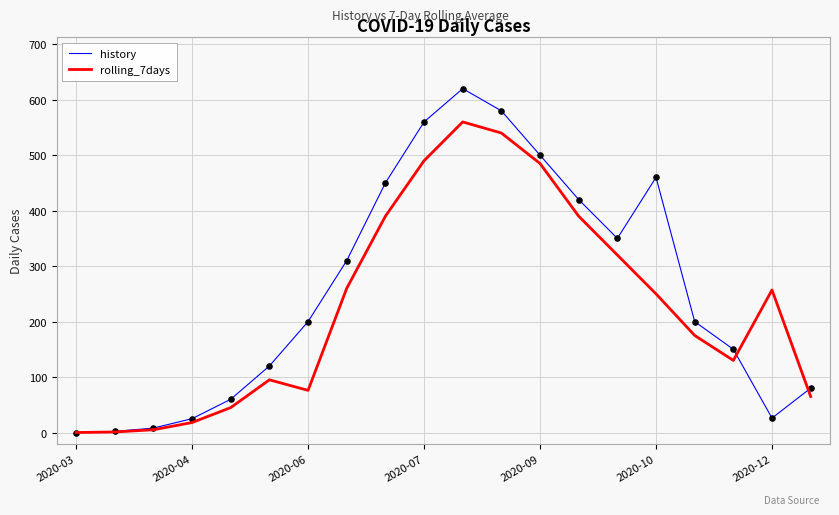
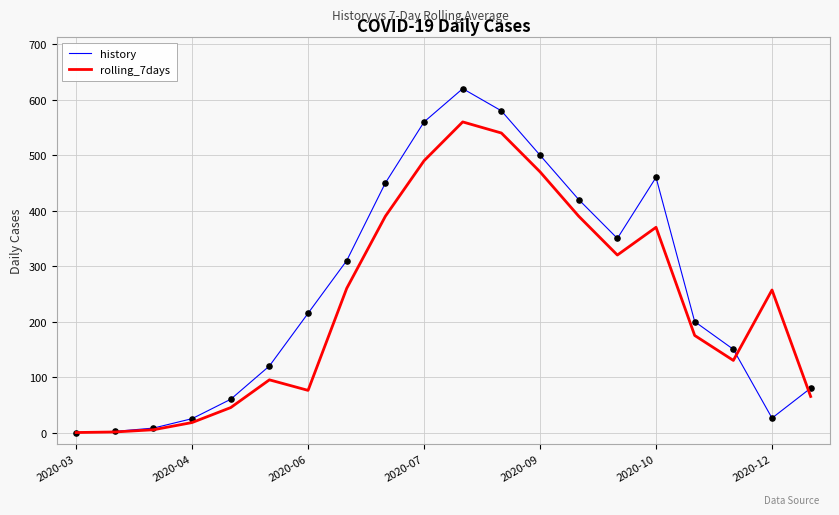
history, 2020-06: 200 -> 220
rolling_7days, 2020-09: 490 -> 470
rolling_7days, 2020-10: 250 -> 370
